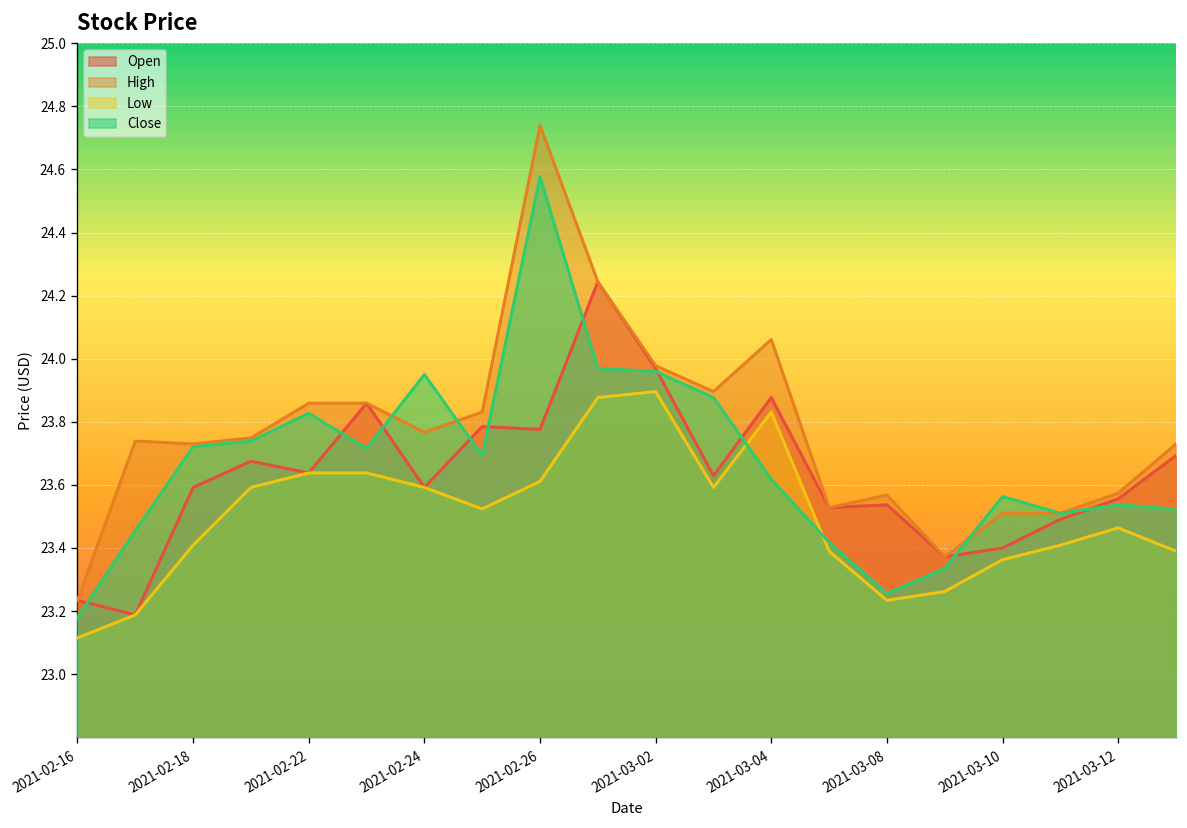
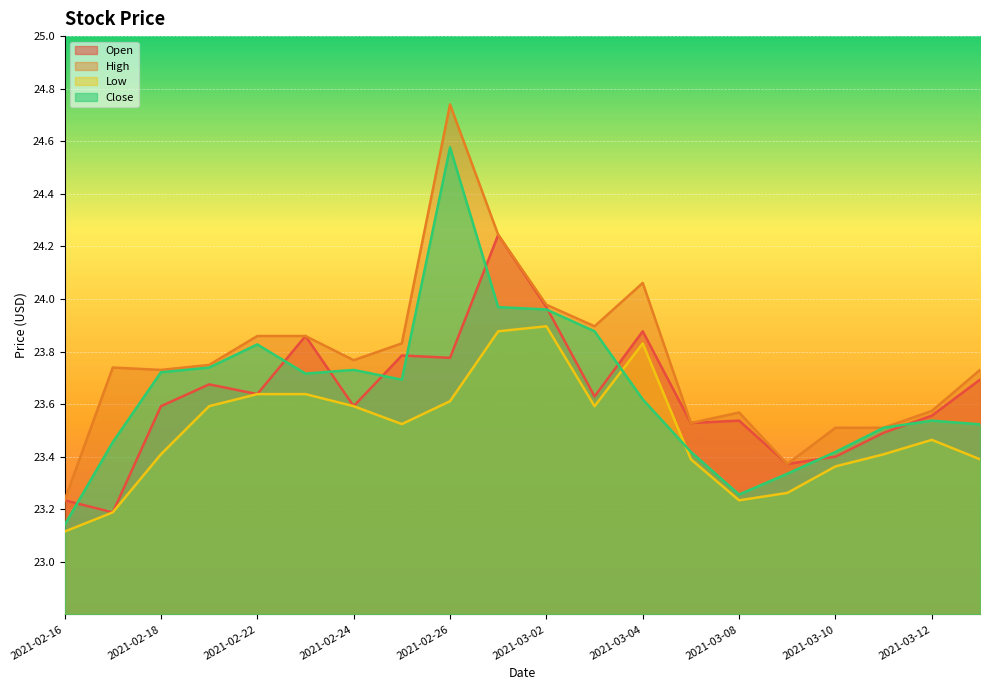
Close, 2021-02-16: 23.18 -> 23.14
Close, 2021-02-24: 23.95 -> 23.73
Close, 2021-03-10: 23.56 -> 23.42
